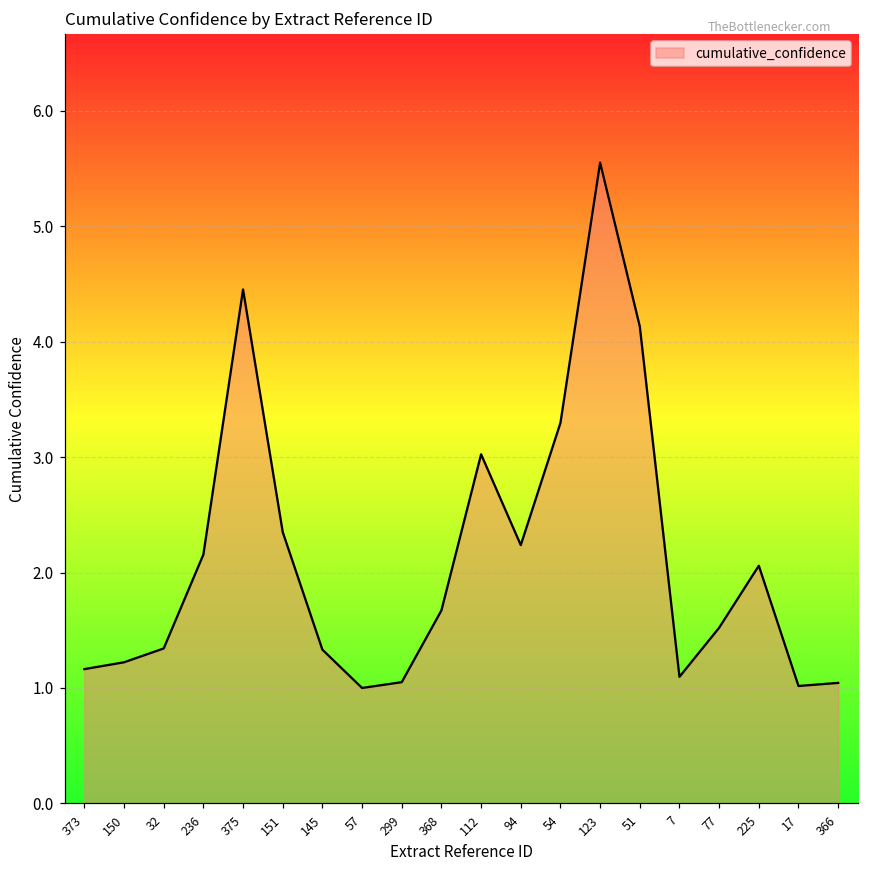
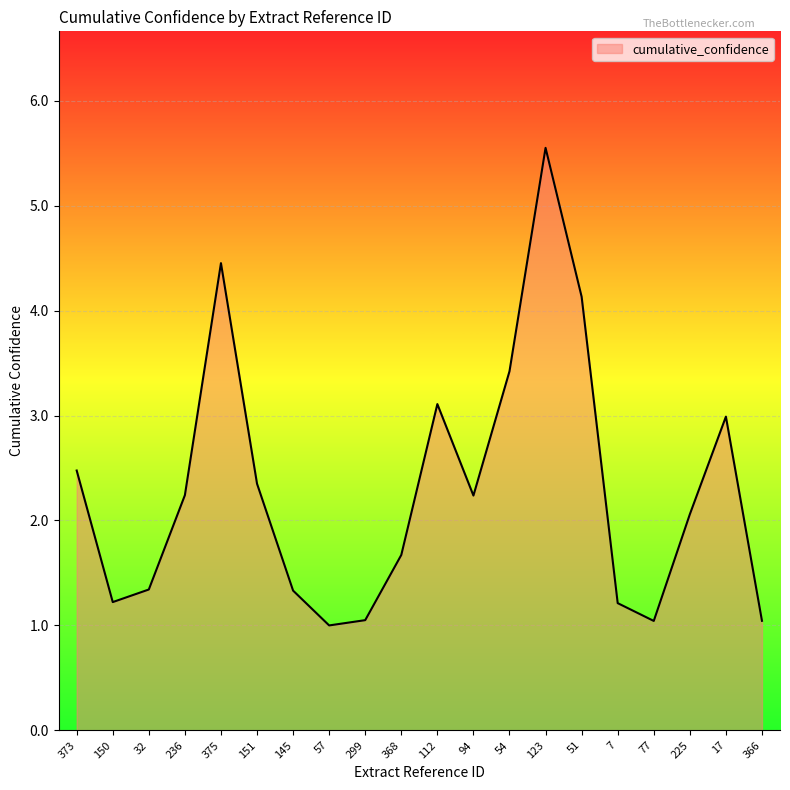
373: 1.16 -> 2.48
236: 2.16 -> 2.24
112: 3.02 -> 3.11
54: 3.30 -> 3.42
7: 1.10 -> 1.21
77: 1.52 -> 1.04
17: 1.02 -> 2.99
